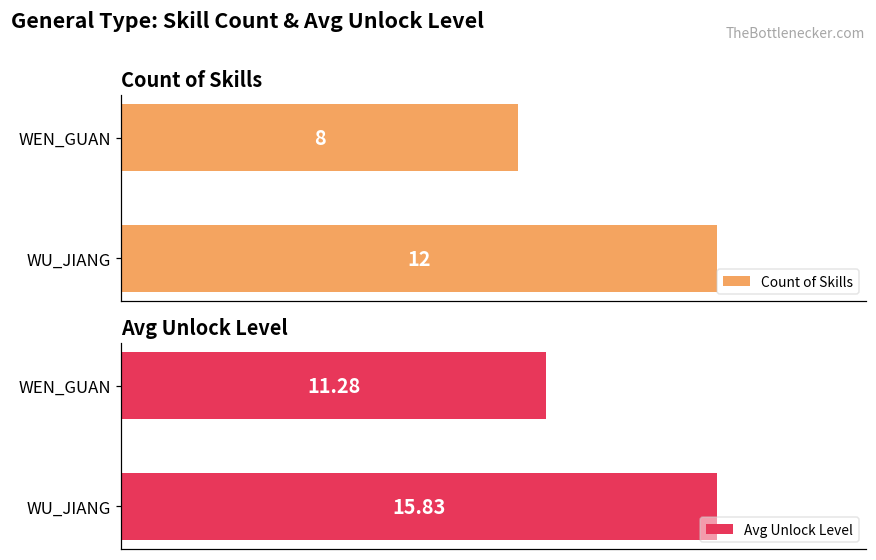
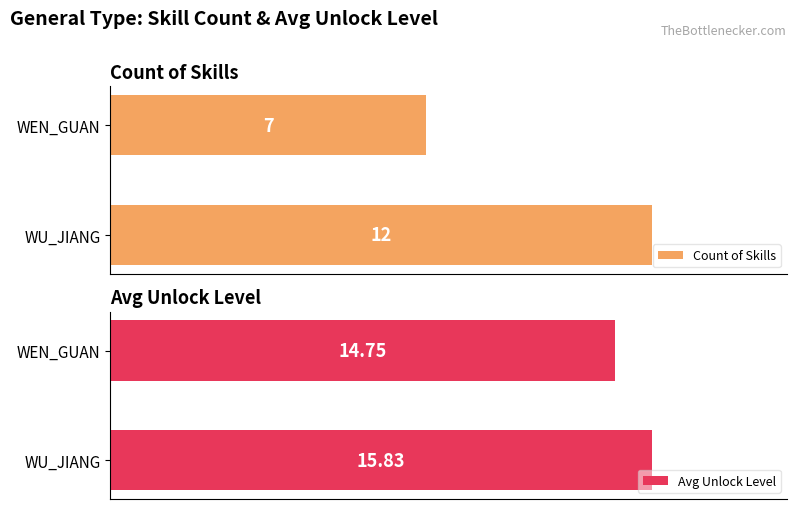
Count of Skills, WEN_GUAN: 8 -> 7
Avg Unlock Level, WEN_GUAN: 11.28 -> 14.75
